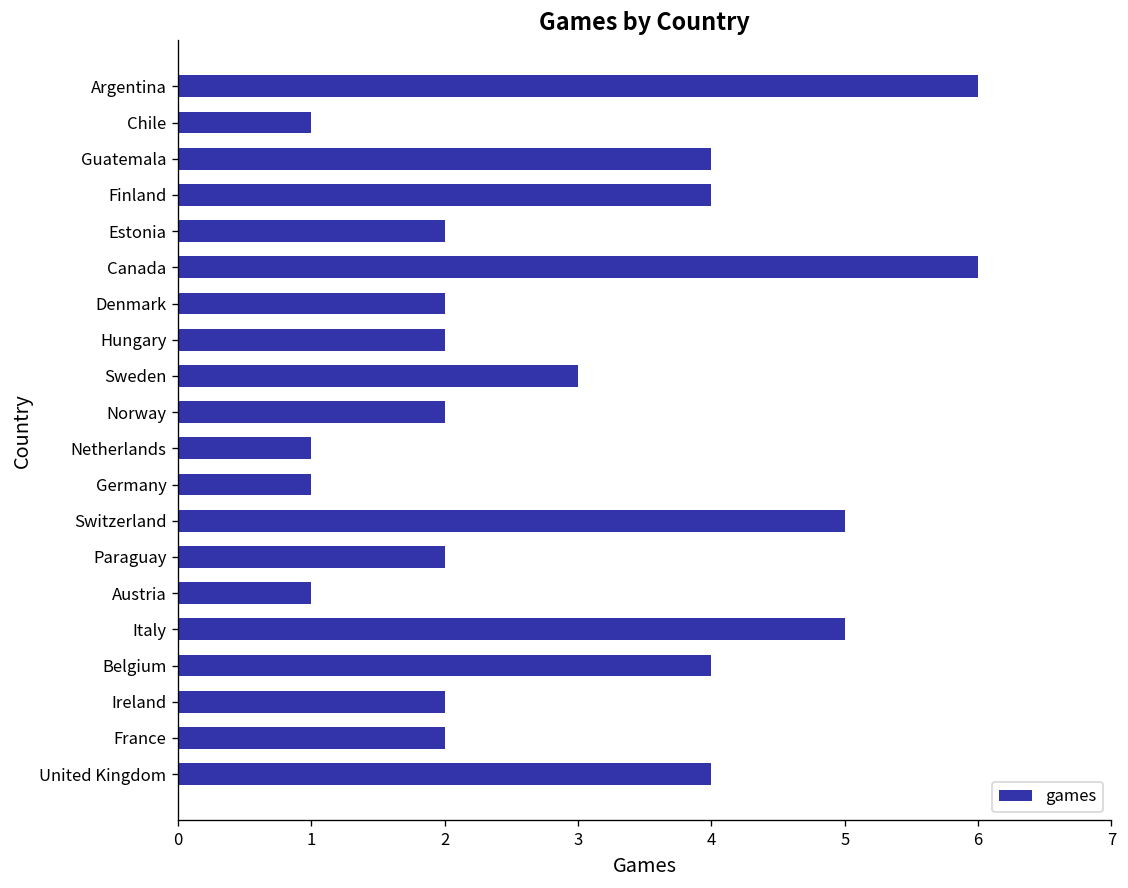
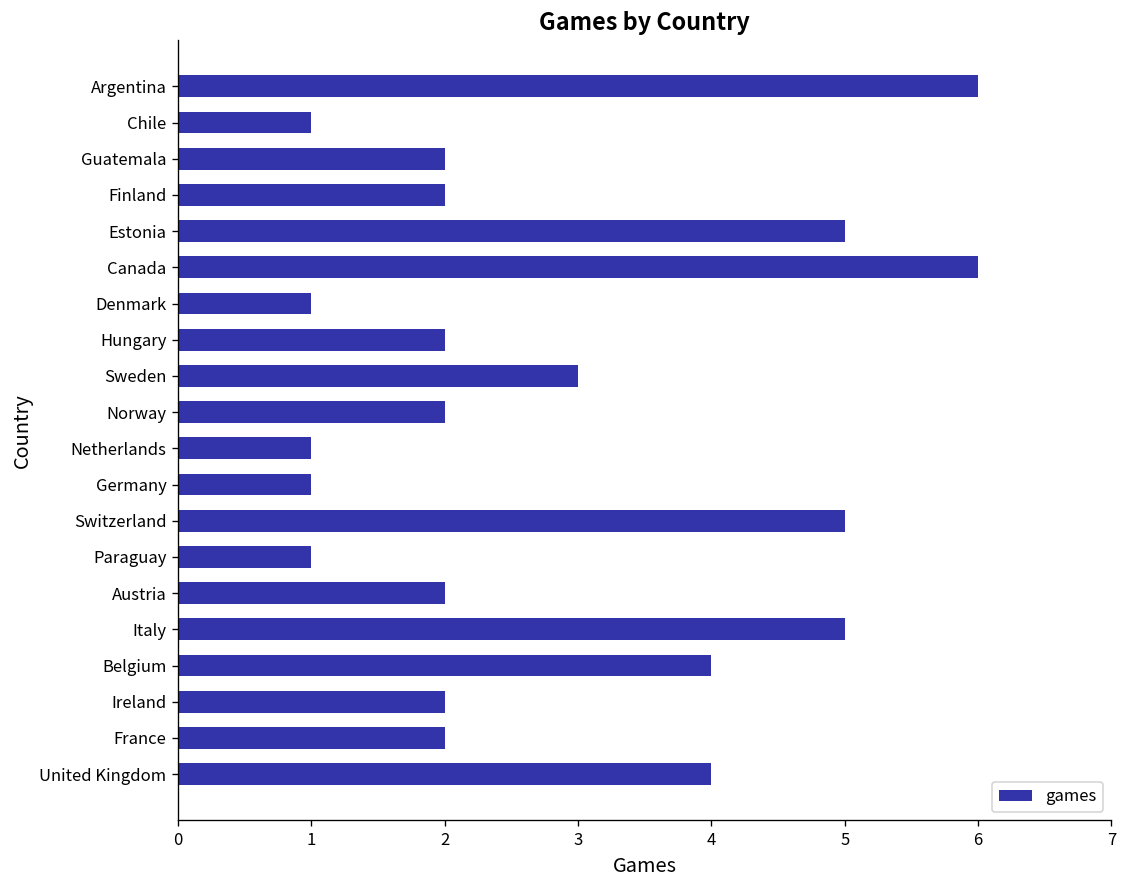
Guatemala: 4 -> 2
Finland: 4 -> 2
Estonia: 2 -> 5
Denmark: 2 -> 1
Paraguay: 2 -> 1
Austria: 1 -> 2
